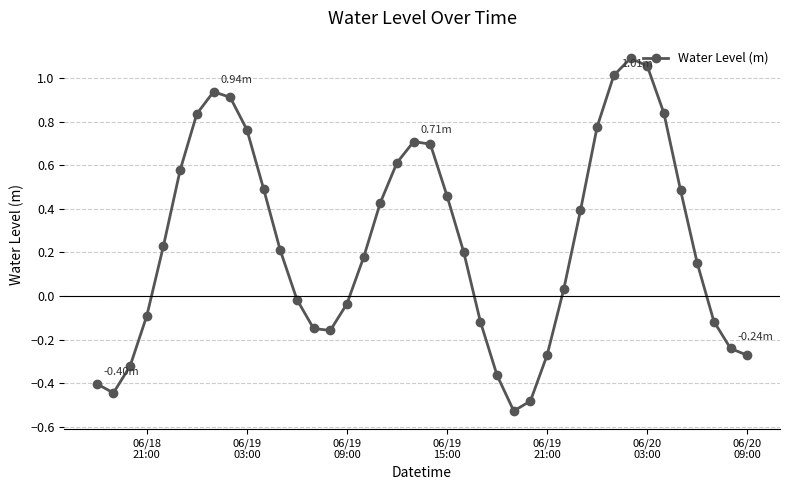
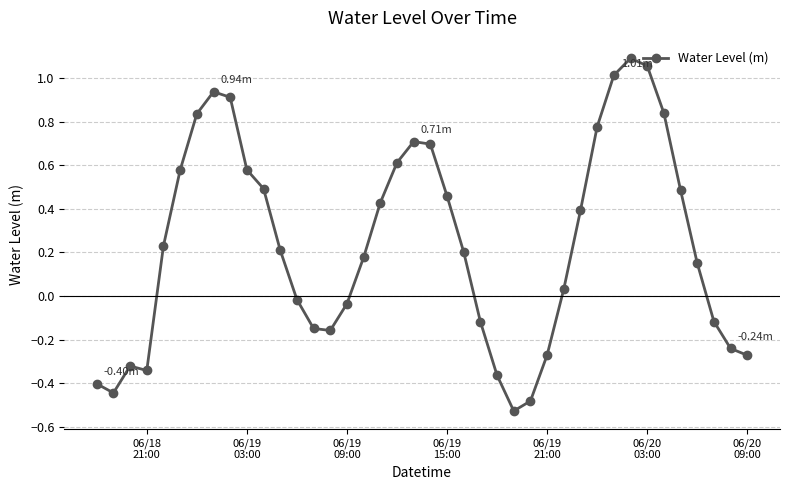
06/18 21:00: -0.09 -> -0.34
06/19 03:00: 0.76 -> 0.58
